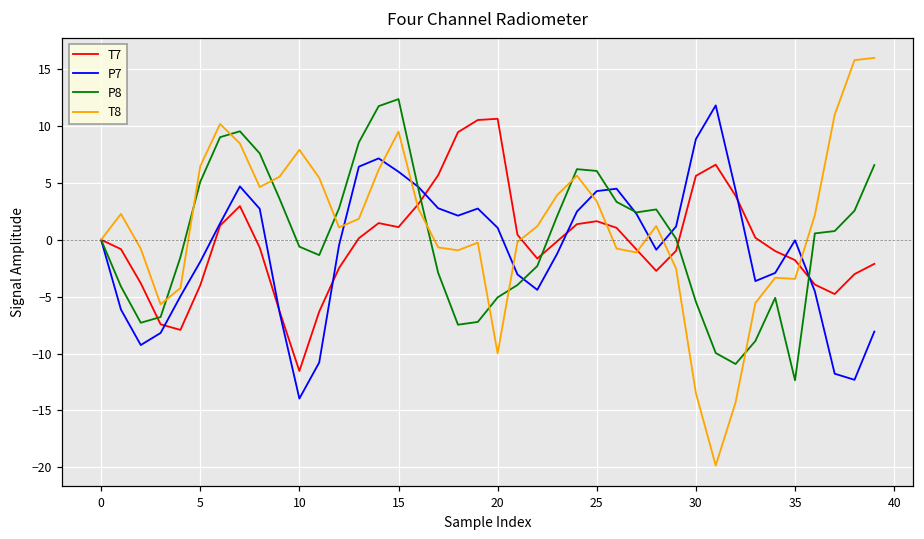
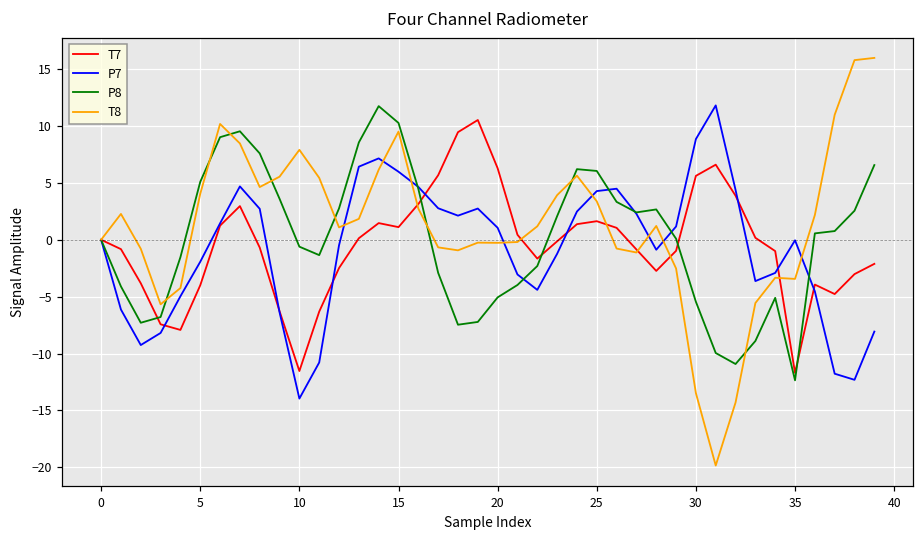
T8, 5: 6.5 -> 4.0
P8, 15: 12.4 -> 10.3
T7, 20: 10.6 -> 6.3
T8, 20: -10.0 -> -0.3
T7, 35: -1.8 -> -11.7
